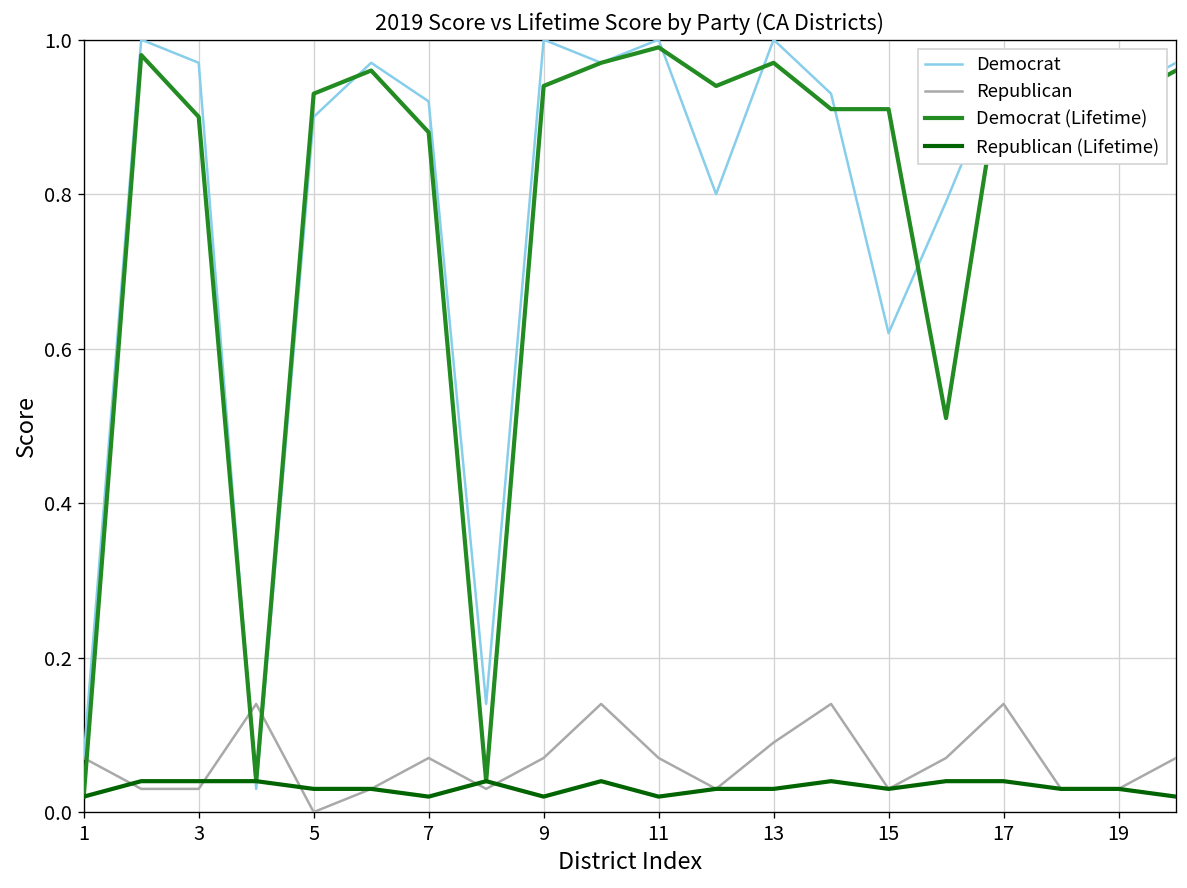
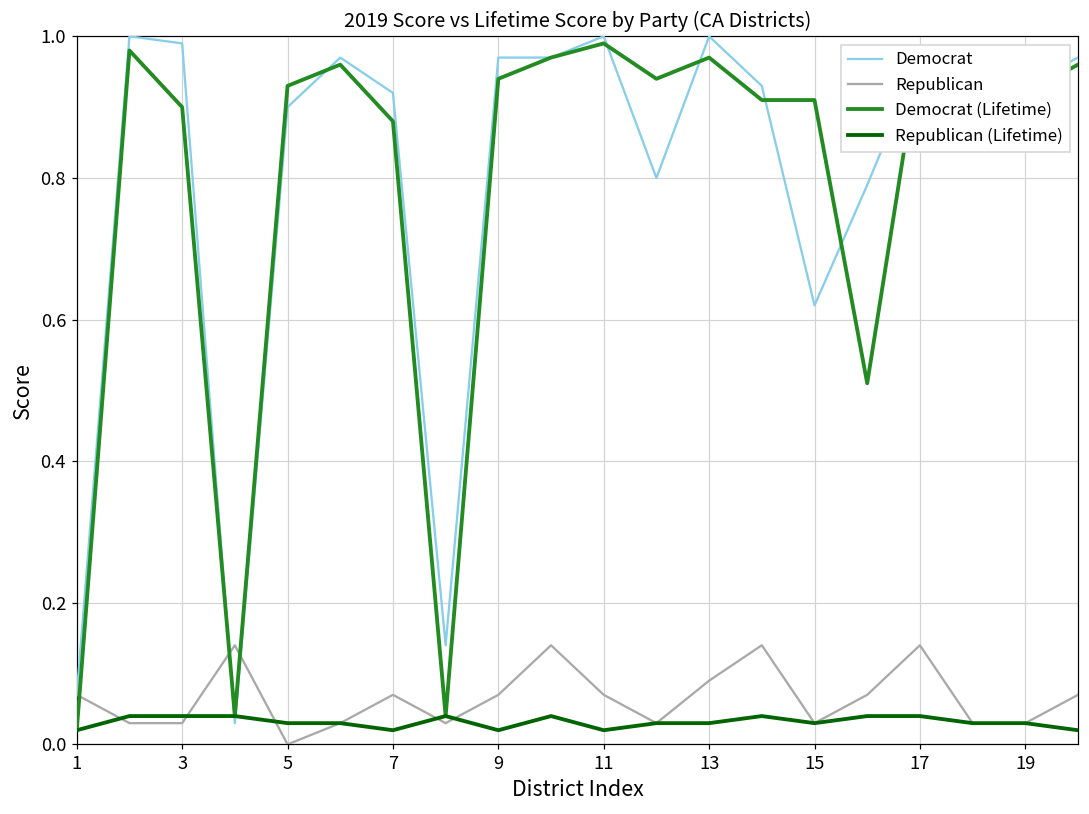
Democrat, 3: 0.97 -> 0.99
Democrat, 9: 1.00 -> 0.97
